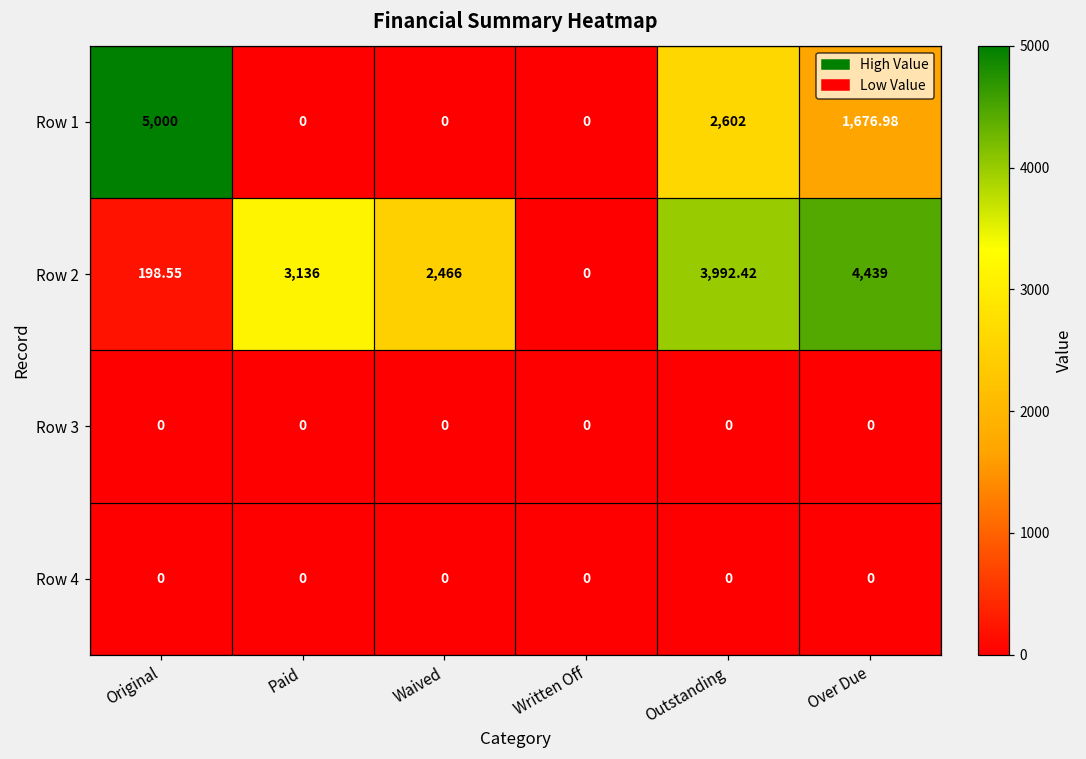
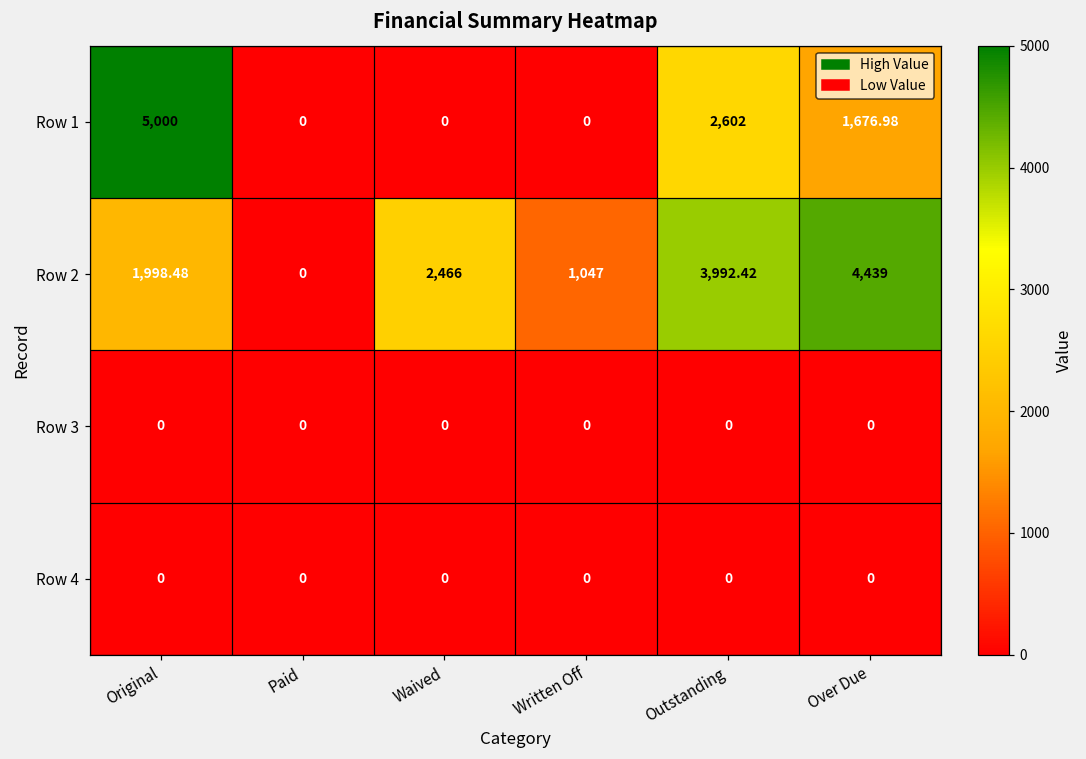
Row 2, Original: 198.55 -> 1,998.48
Row 2, Paid: 3,136 -> 0
Row 2, Written Off: 0 -> 1,047
